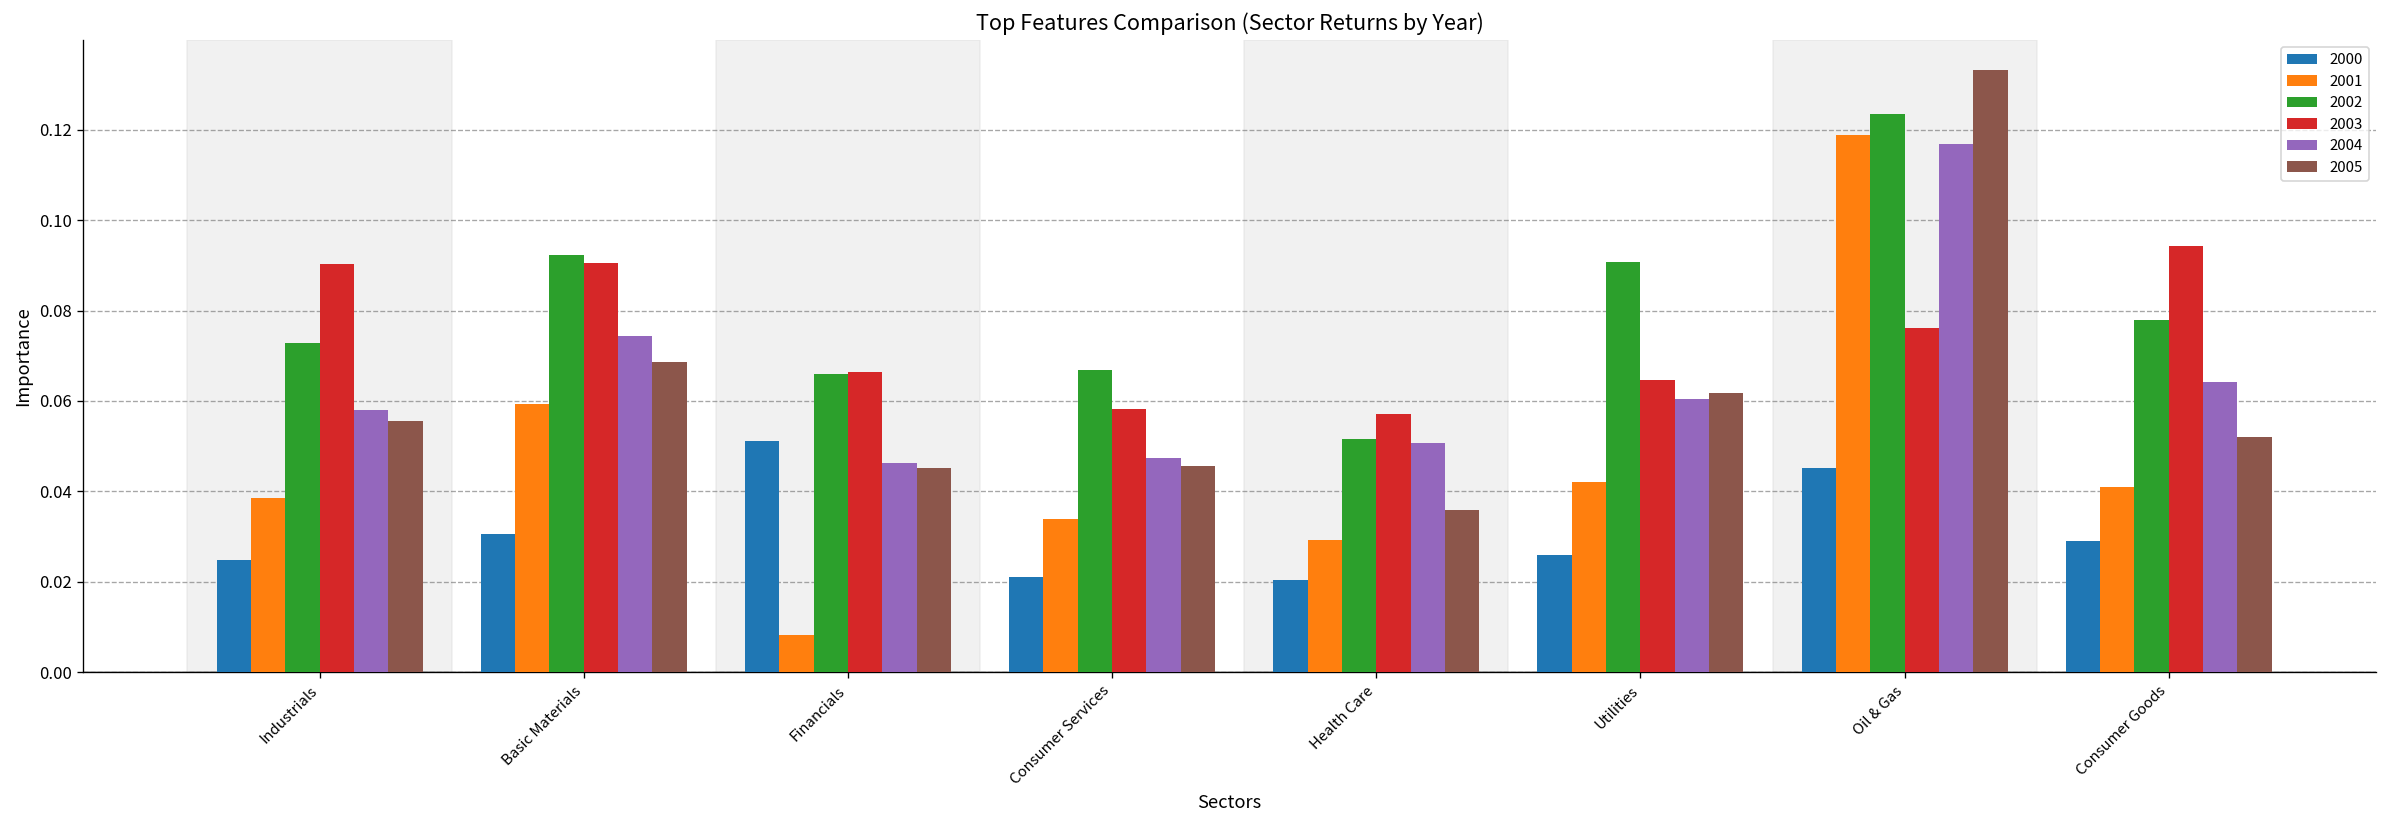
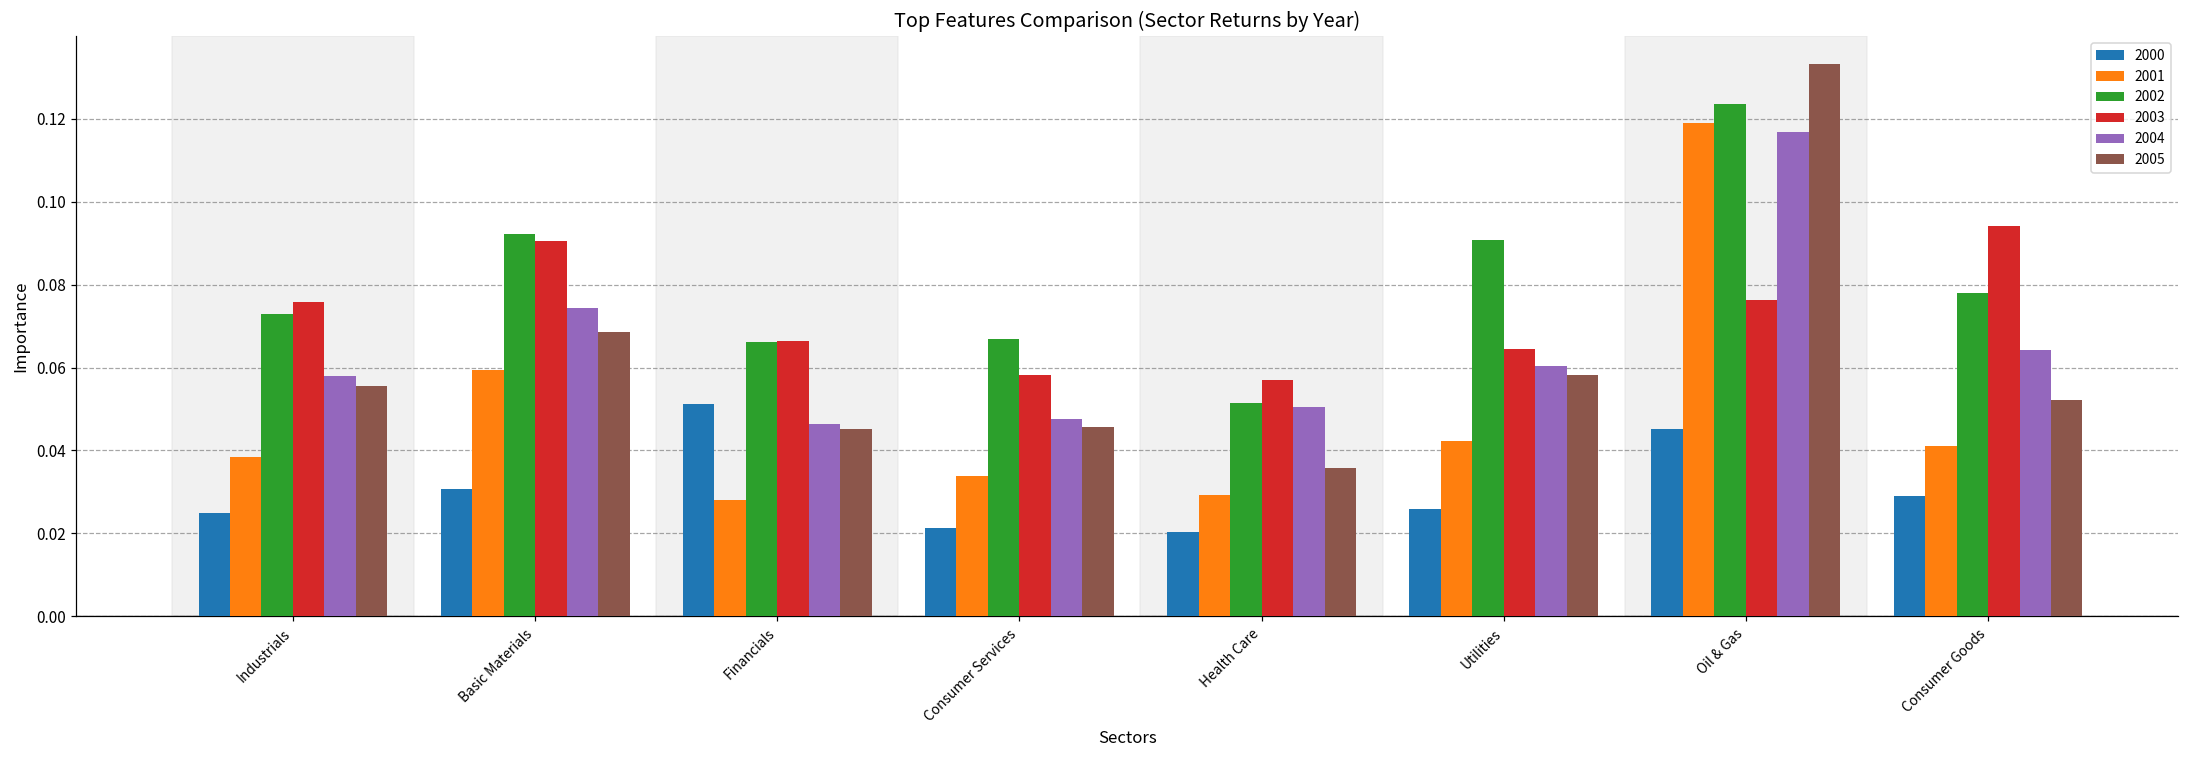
2003, Industrials: 0.090 -> 0.076
2001, Financials: 0.008 -> 0.028
2005, Utilities: 0.062 -> 0.058
